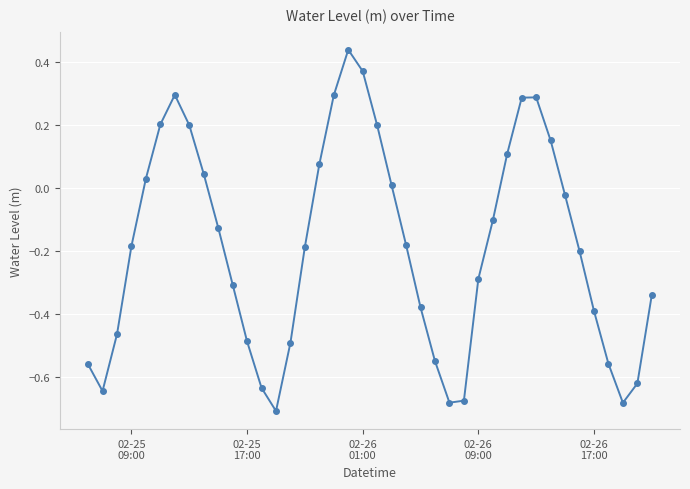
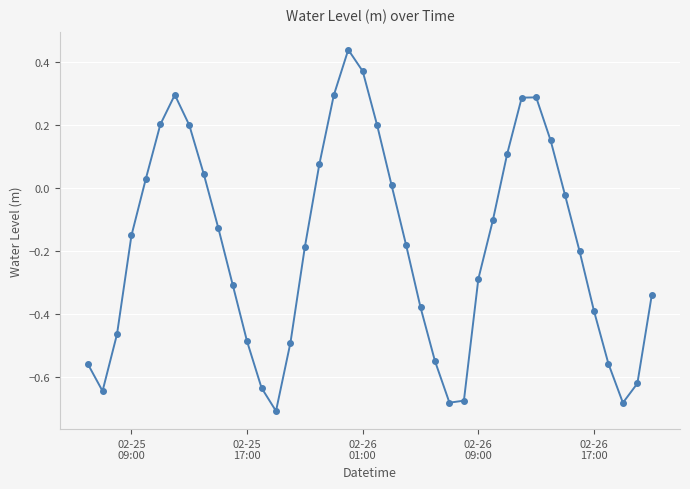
02-25 09:00: -0.18 -> -0.15
